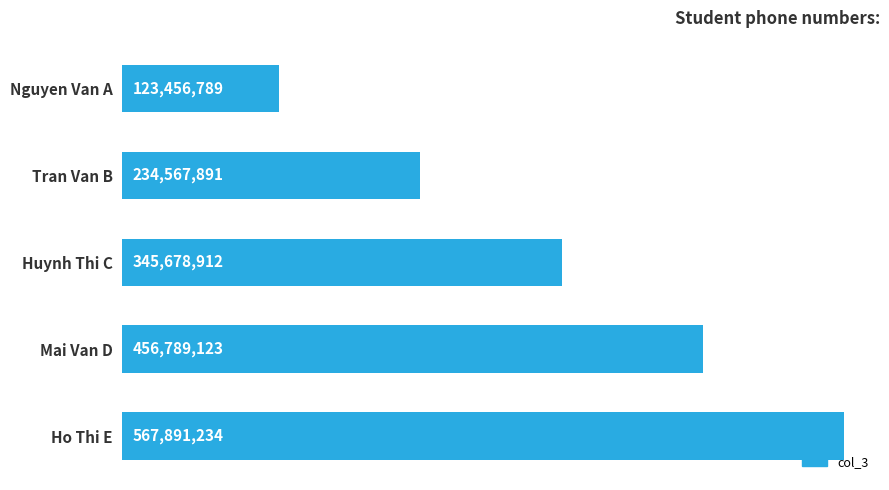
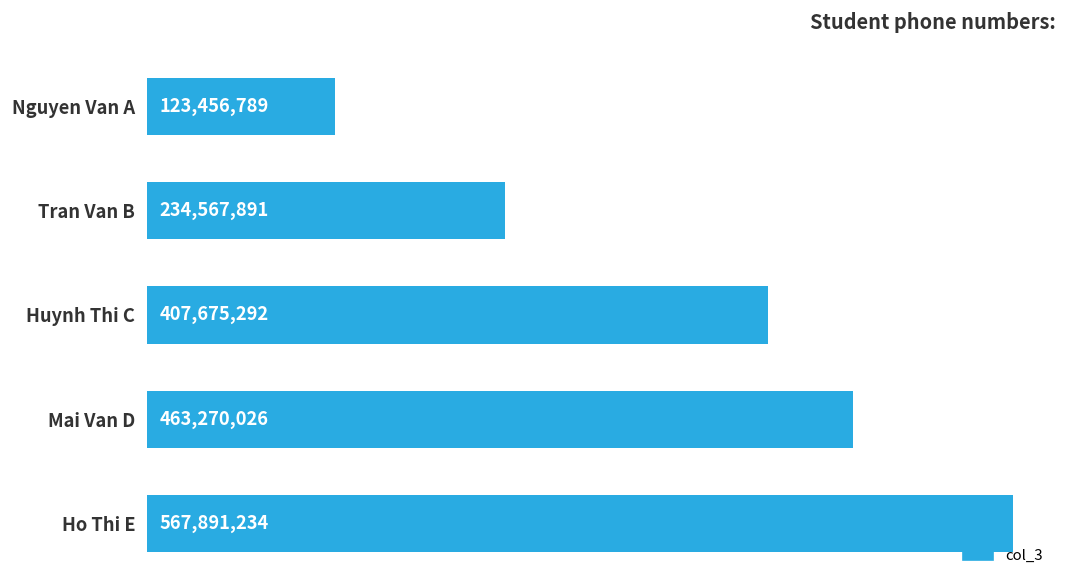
Huynh Thi C: 345,678,912 -> 407,675,292
Mai Van D: 456,789,123 -> 463,270,026
